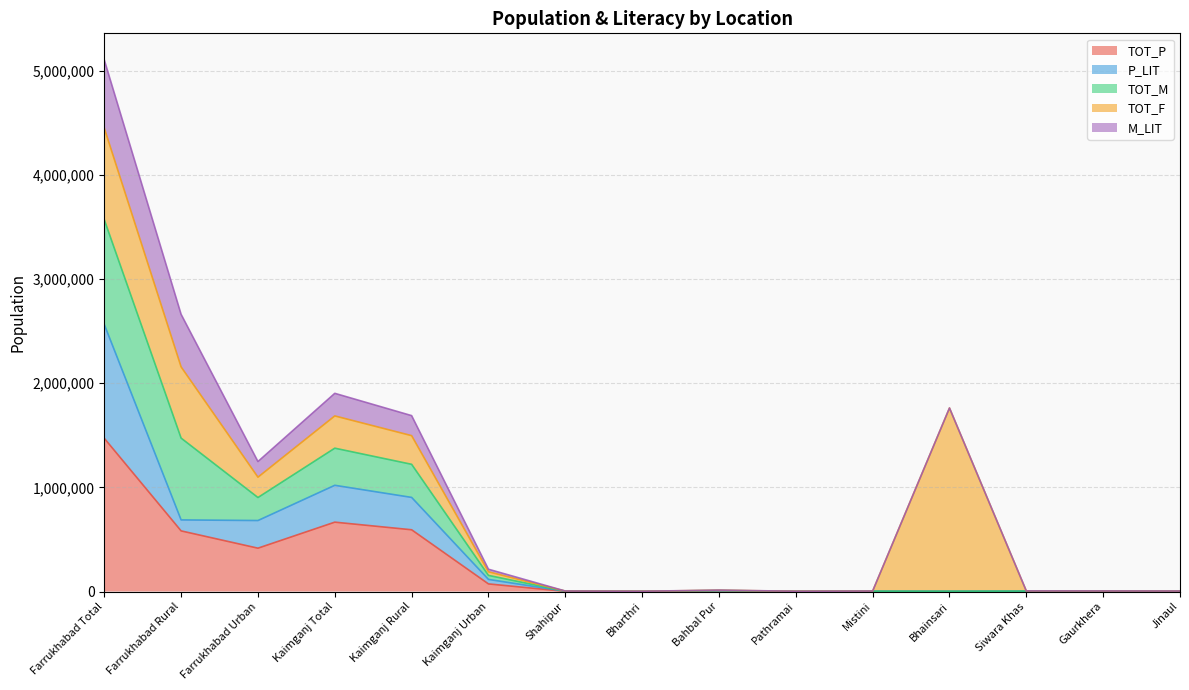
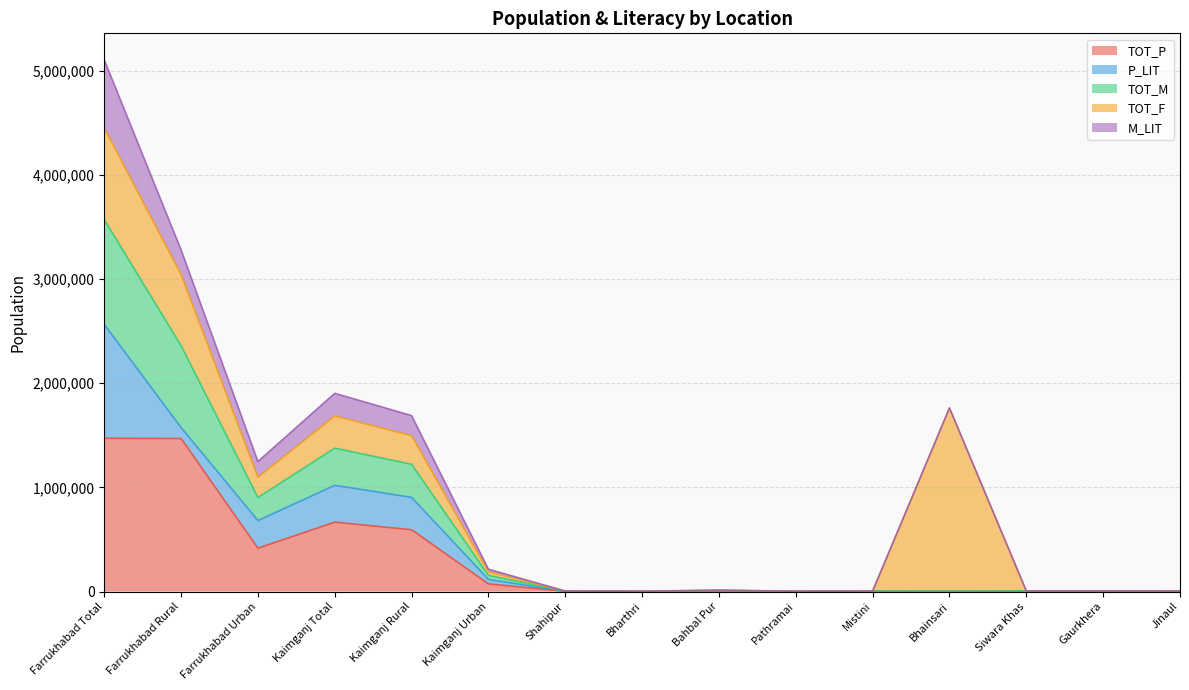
TOT_P, Farrukhabad Rural: 580,000 -> 1,470,000
M_LIT, Farrukhabad Rural: 500,000 -> 240,000
